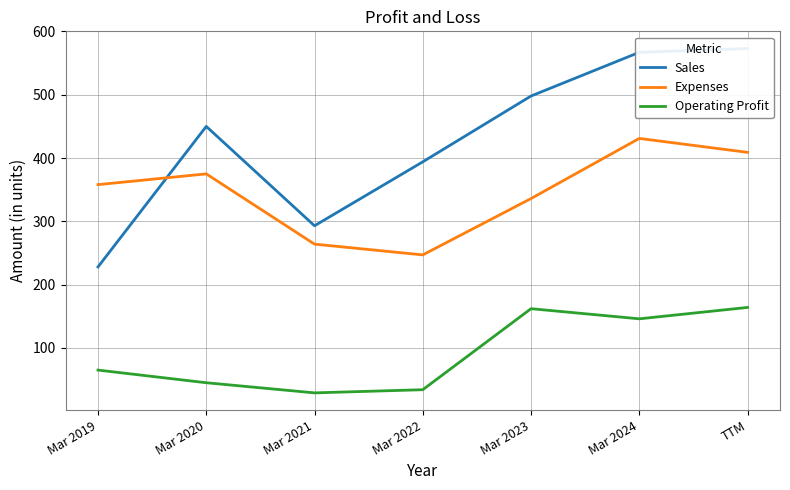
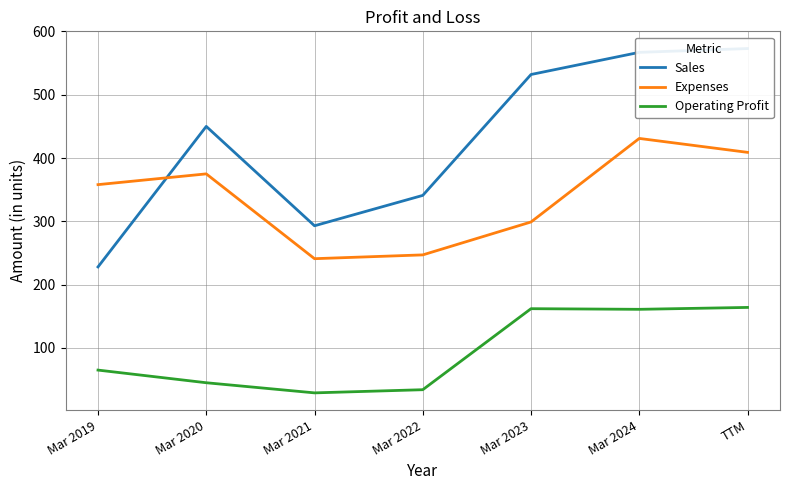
Expenses, Mar 2021: 260 -> 240
Sales, Mar 2022: 390 -> 340
Sales, Mar 2023: 500 -> 530
Expenses, Mar 2023: 340 -> 300
Operating Profit, Mar 2024: 150 -> 160
